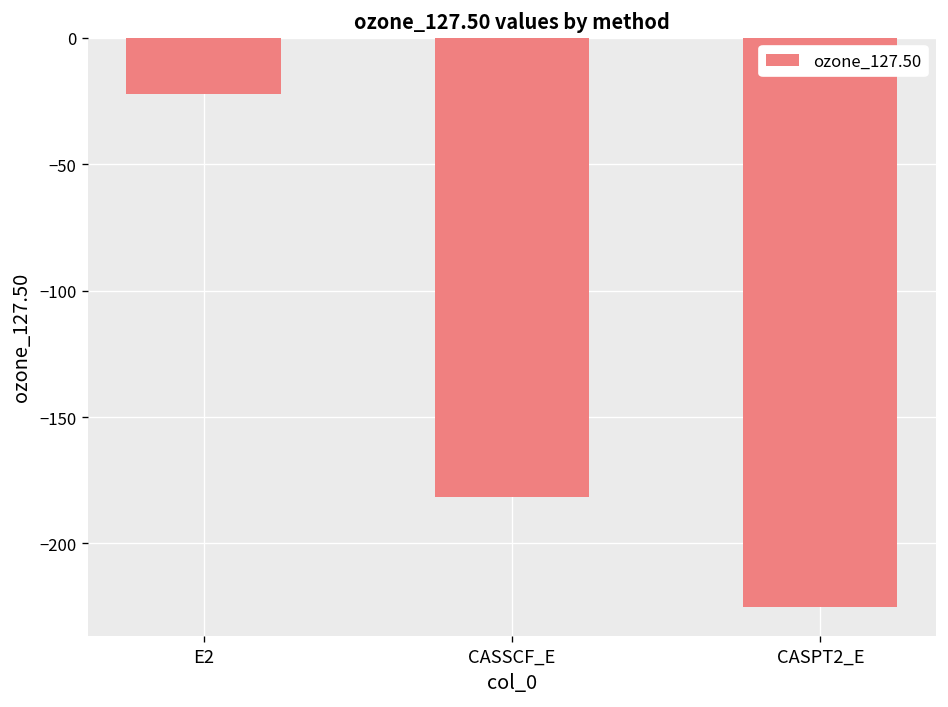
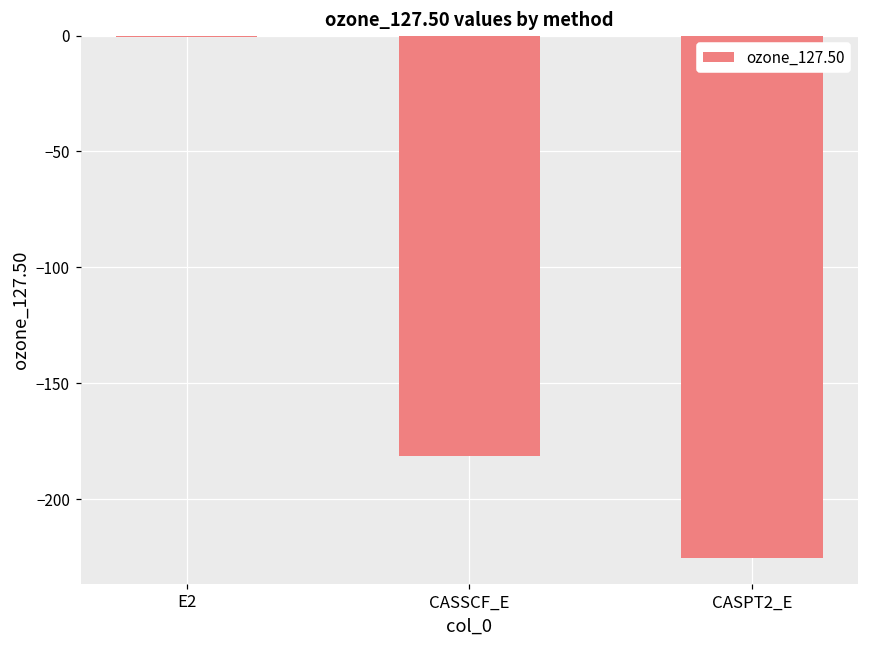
E2: -22 -> -1
